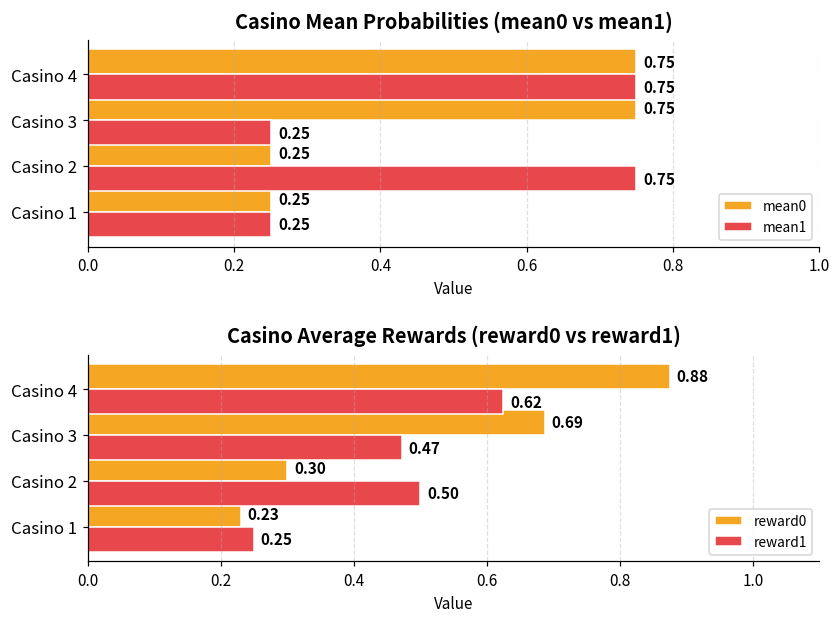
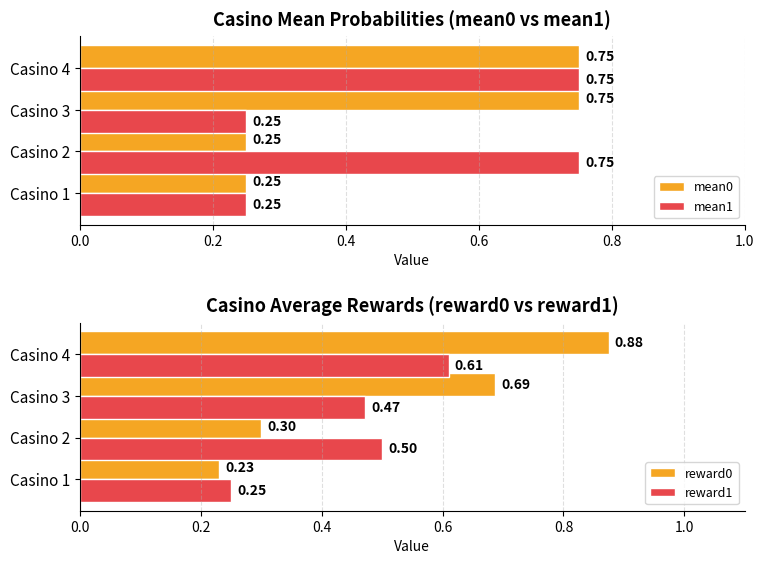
Casino Average Rewards (reward0 vs reward1), reward1, Casino 4: 0.62 -> 0.61
